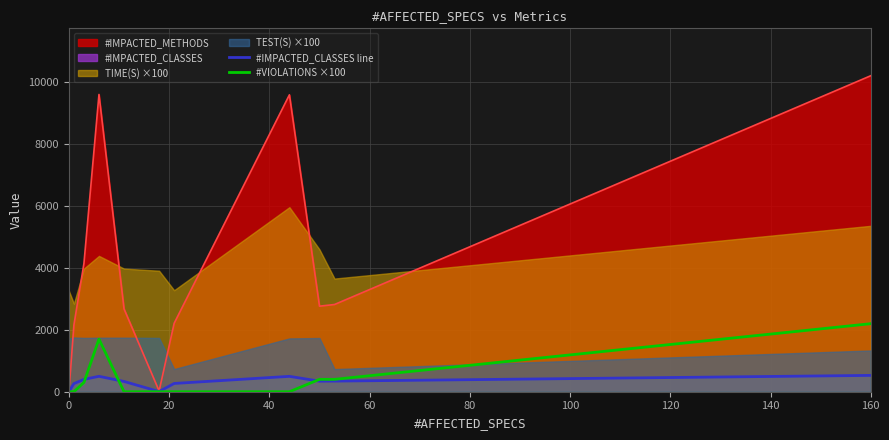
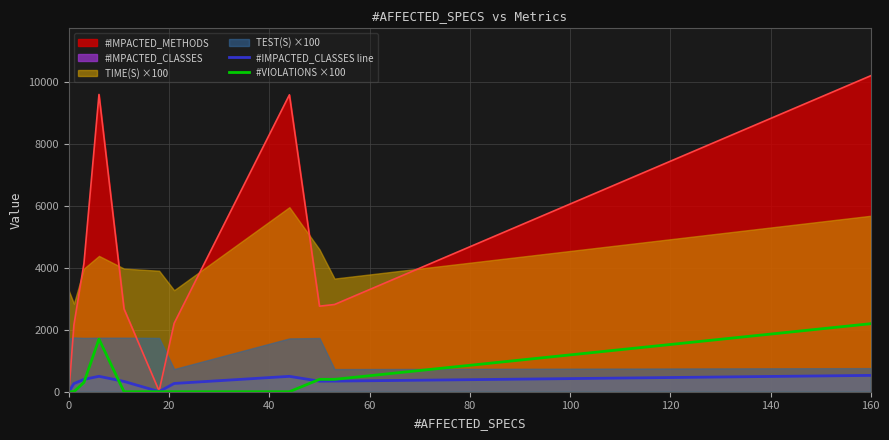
TIME(S) ×100, 160: 5400 -> 5700
TEST(S) ×100, 160: 1300 -> 800
